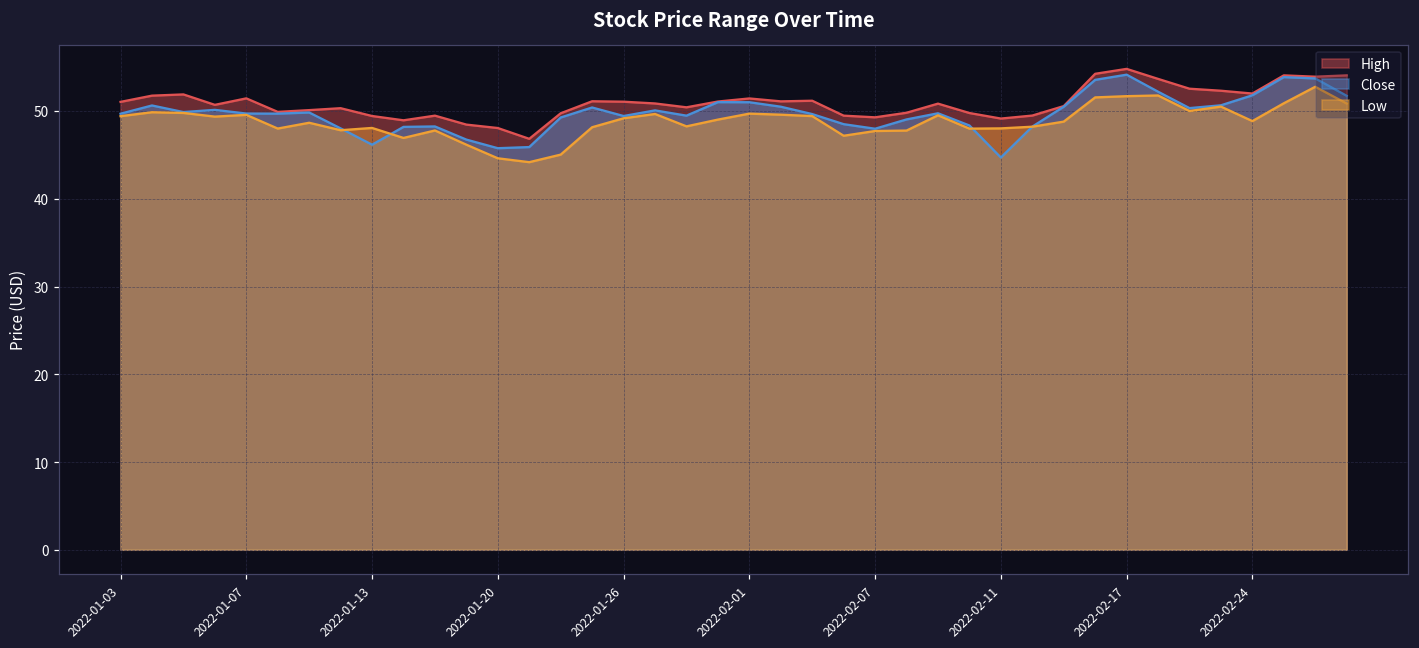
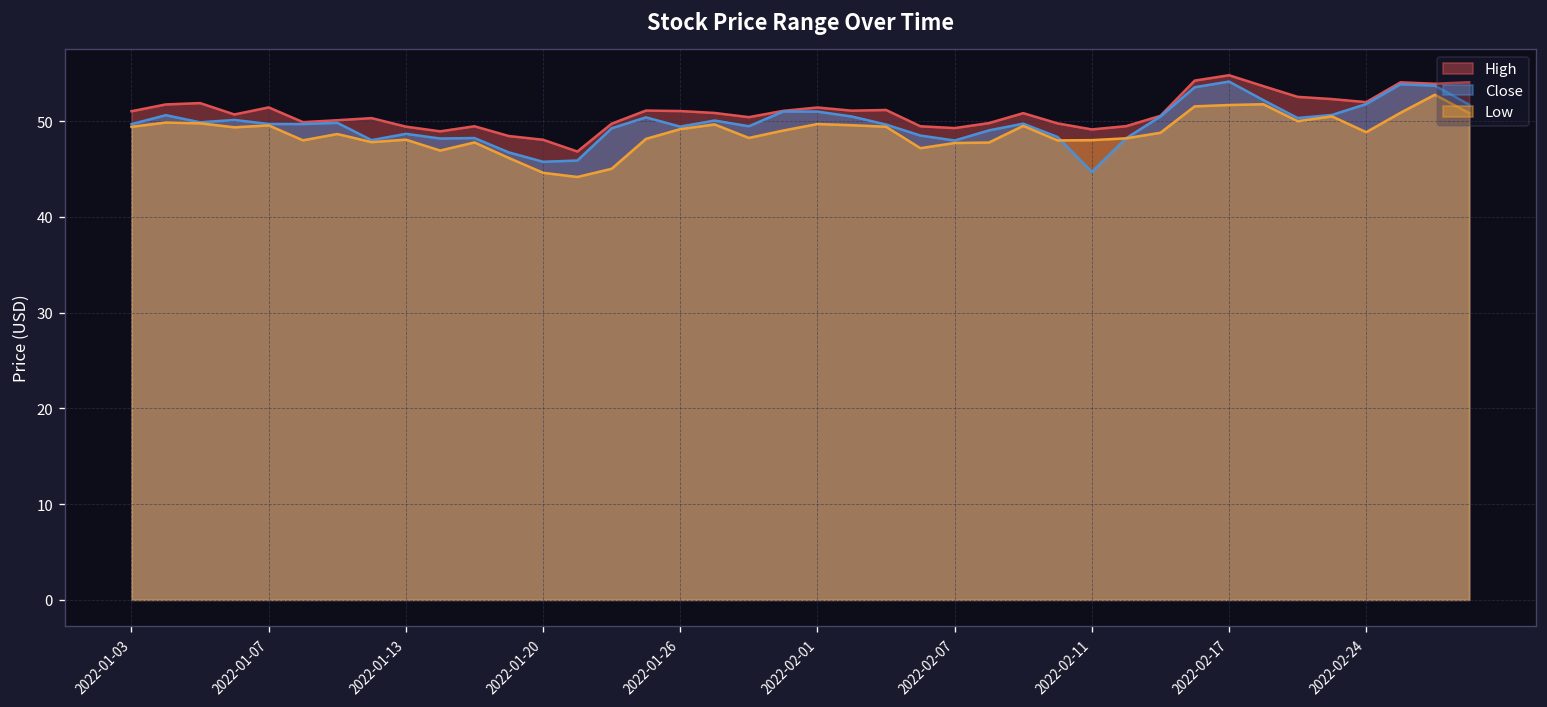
Close, 2022-01-13: 46 -> 49
